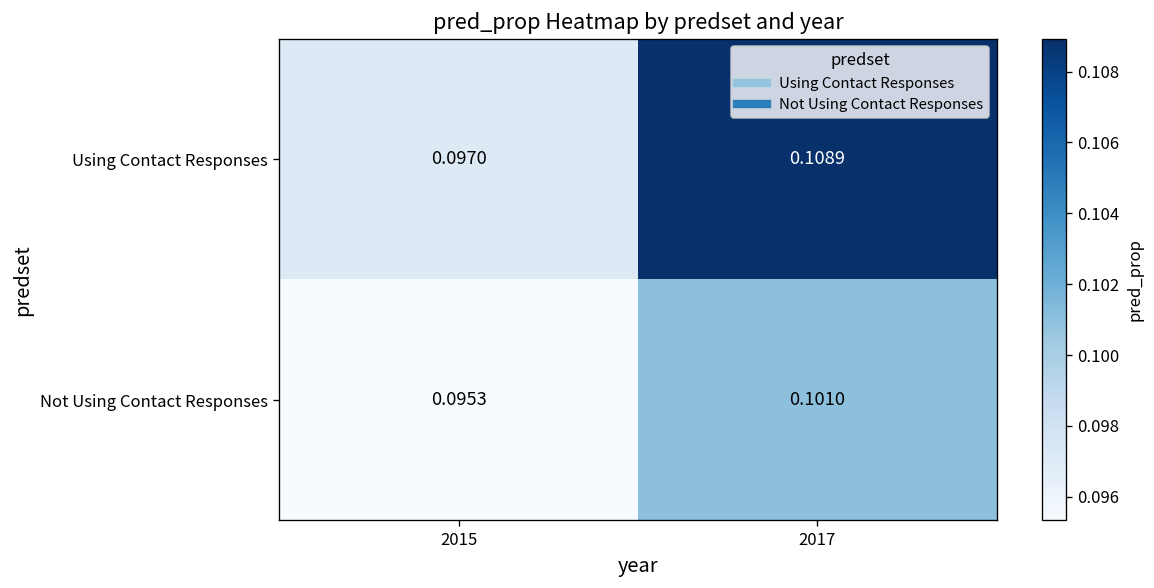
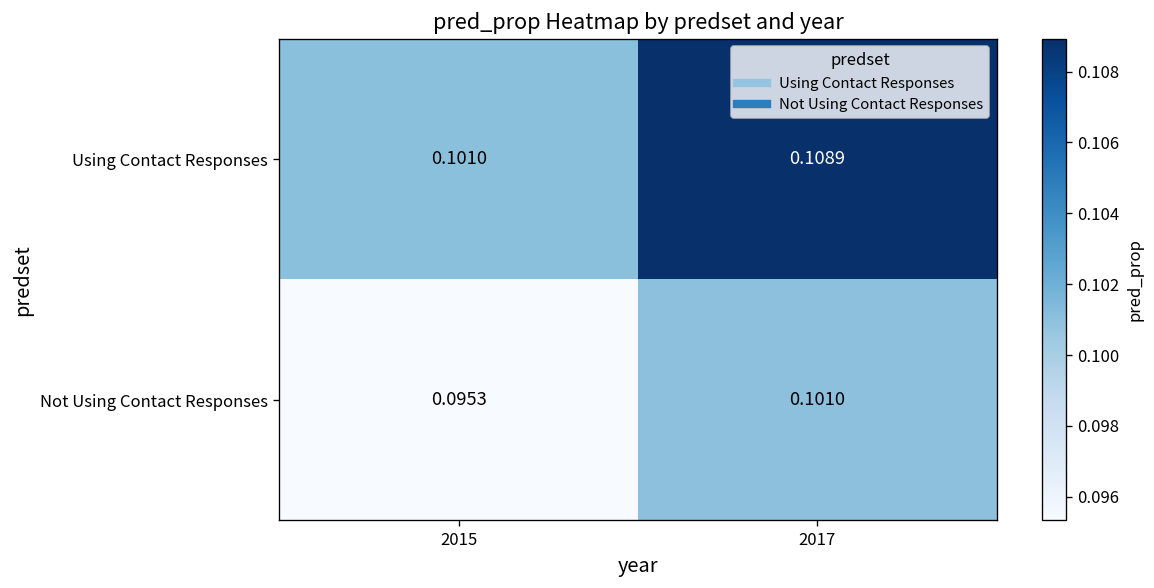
Using Contact Responses, 2015: 0.0970 -> 0.1010
